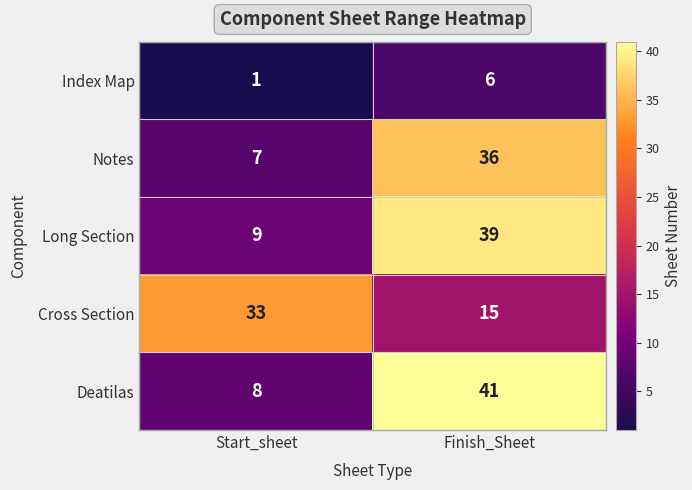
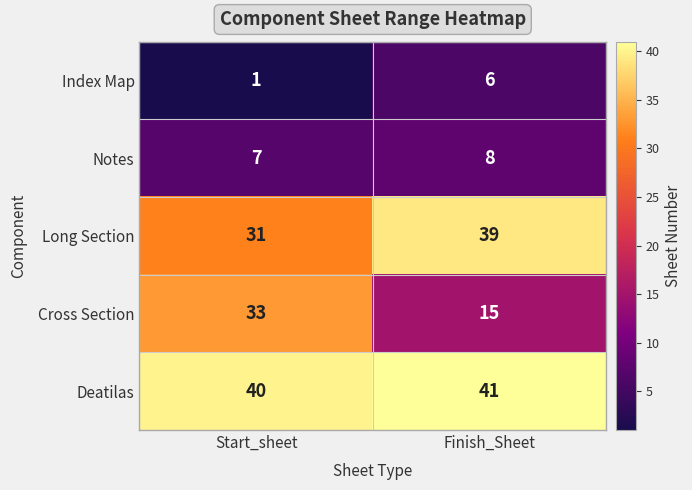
Notes, Finish_Sheet: 36 -> 8
Long Section, Start_sheet: 9 -> 31
Deatilas, Start_sheet: 8 -> 40
